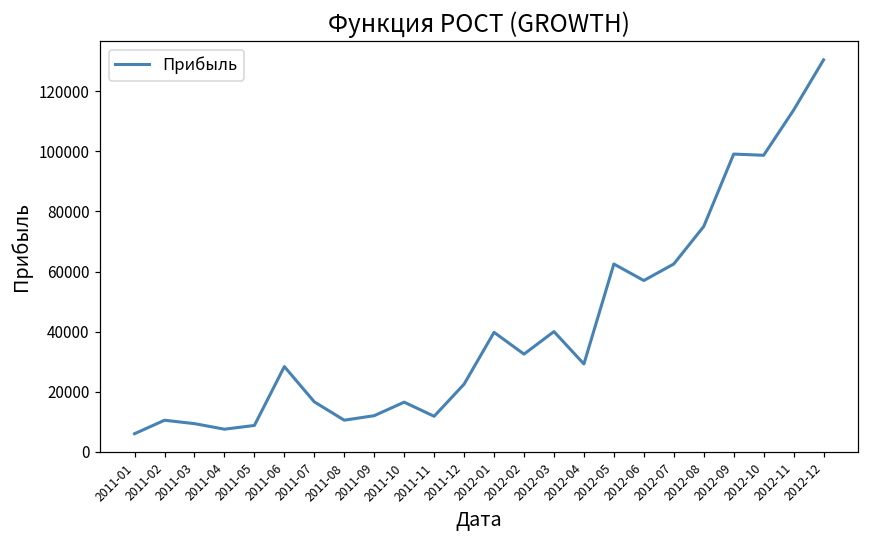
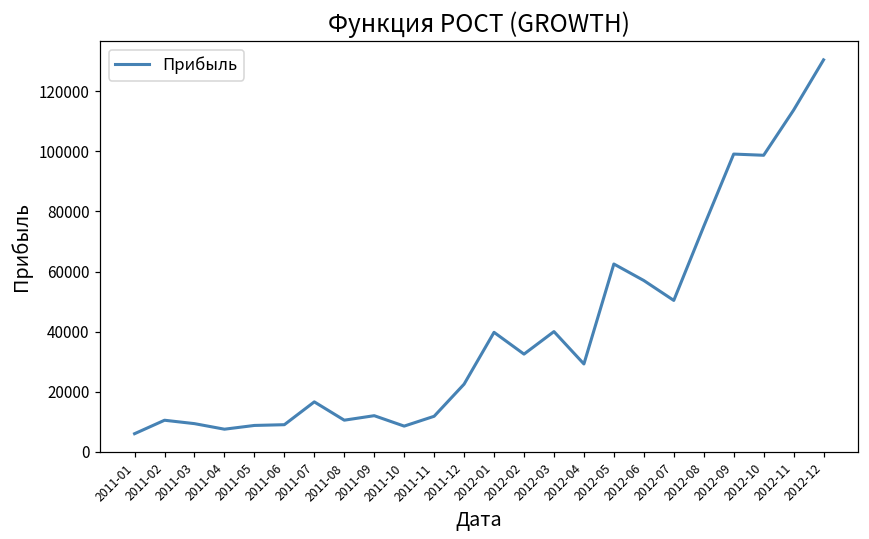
2011-06: 28000 -> 9000
2011-10: 17000 -> 9000
2012-07: 63000 -> 50000
